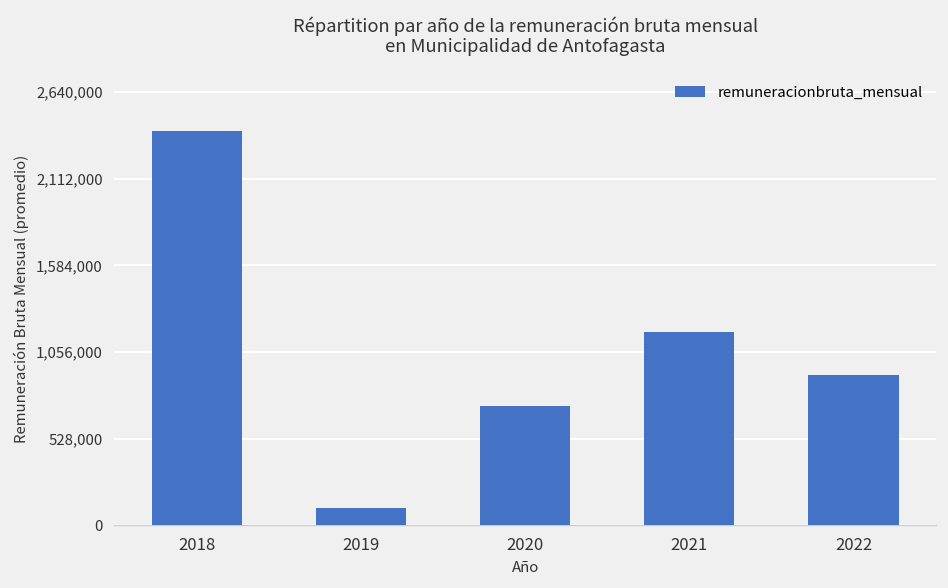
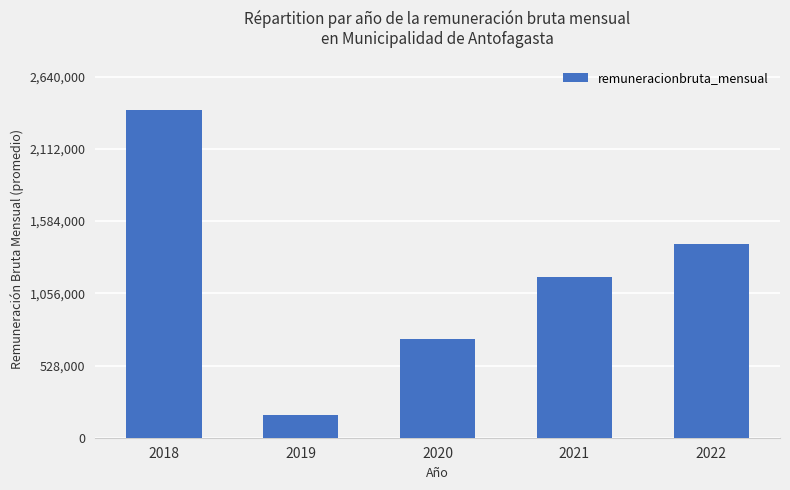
2019: 100,000 -> 170,000
2022: 920,000 -> 1,420,000
